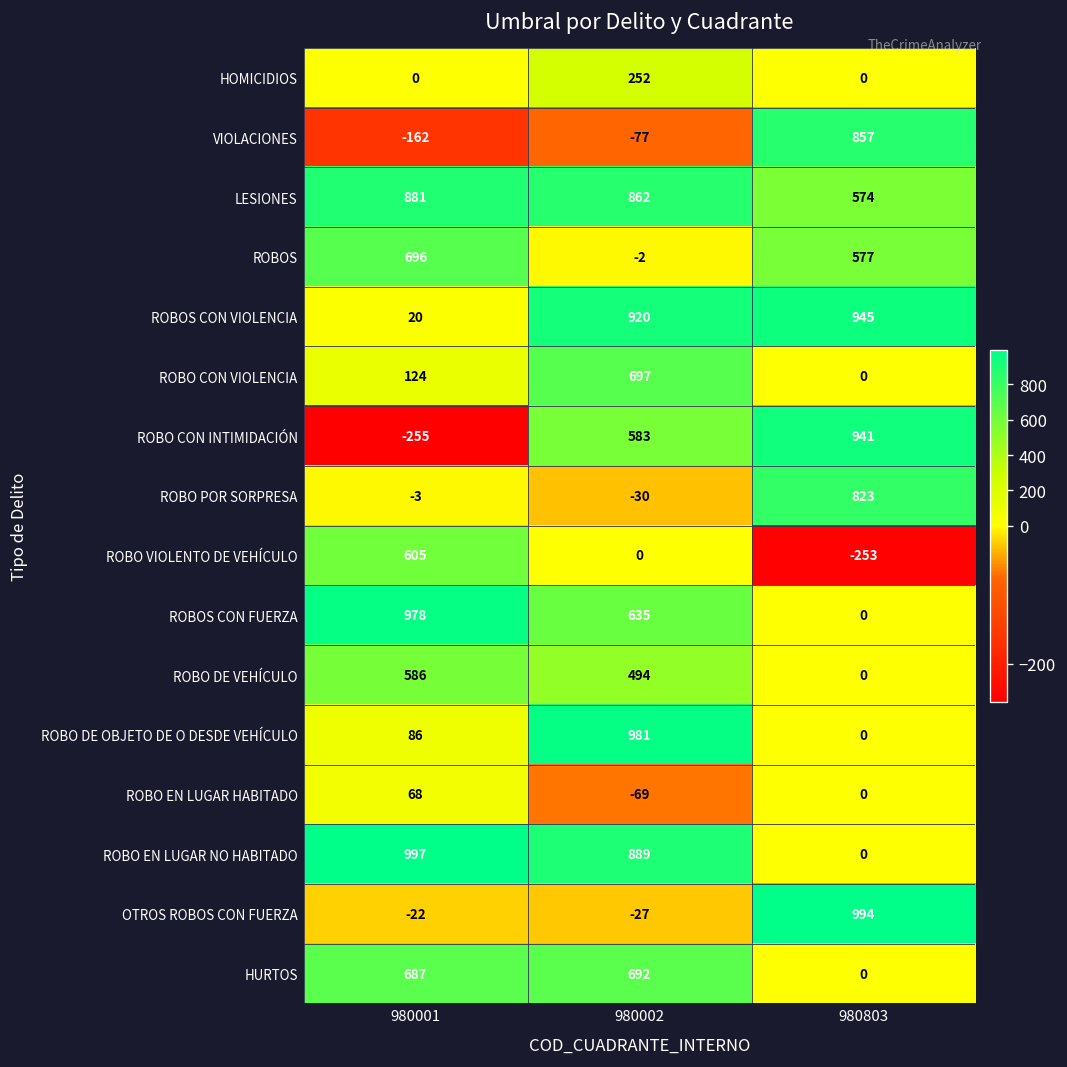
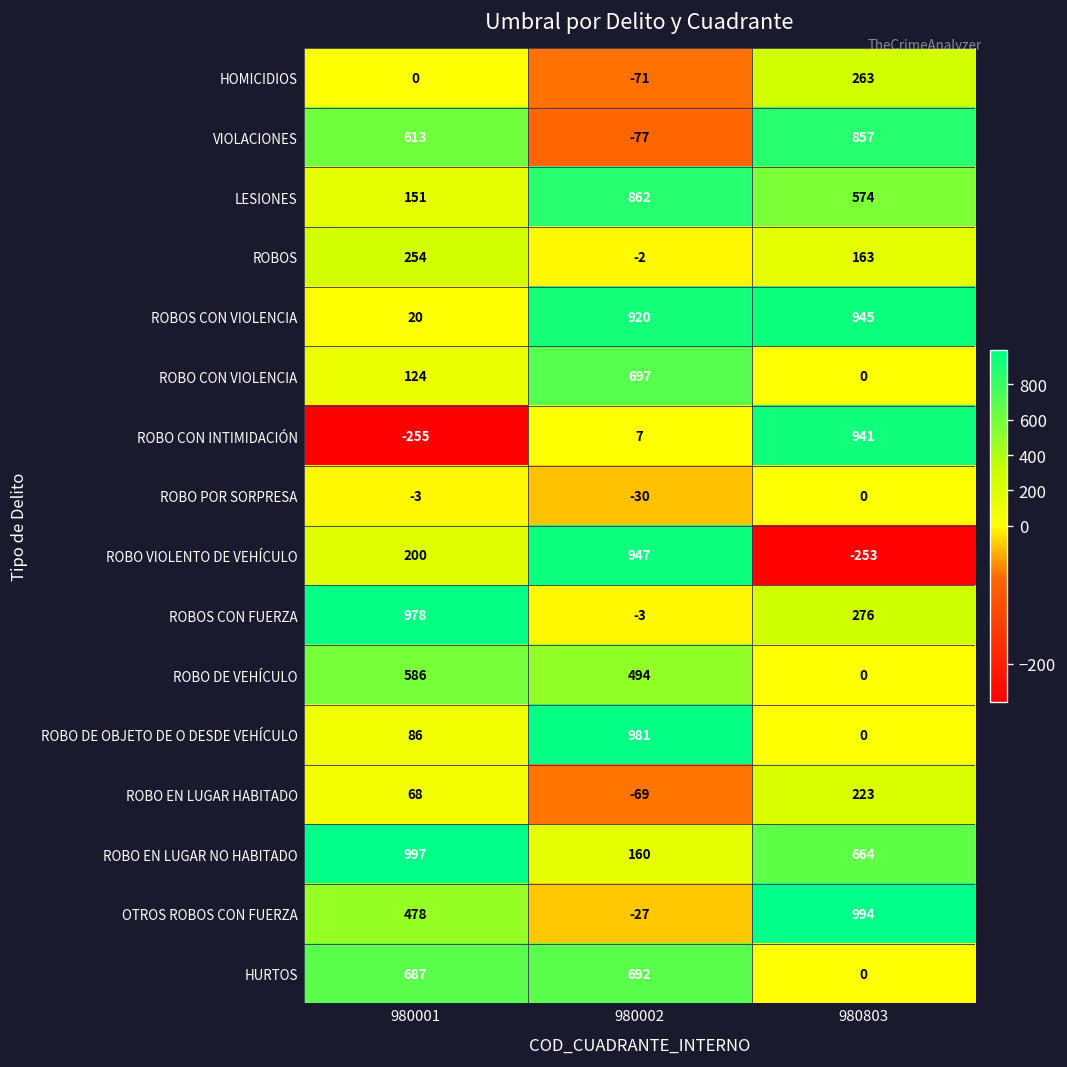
HOMICIDIOS, 980002: 252 -> -71
HOMICIDIOS, 980803: 0 -> 263
VIOLACIONES, 980001: -162 -> 613
LESIONES, 980001: 881 -> 151
ROBOS, 980001: 696 -> 254
ROBOS, 980803: 577 -> 163
ROBO CON INTIMIDACIÓN, 980002: 583 -> 7
ROBO POR SORPRESA, 980803: 823 -> 0
ROBO VIOLENTO DE VEHÍCULO, 980001: 605 -> 200
ROBO VIOLENTO DE VEHÍCULO, 980002: 0 -> 947
ROBOS CON FUERZA, 980002: 635 -> -3
ROBOS CON FUERZA, 980803: 0 -> 276
ROBO EN LUGAR HABITADO, 980803: 0 -> 223
ROBO EN LUGAR NO HABITADO, 980002: 889 -> 160
ROBO EN LUGAR NO HABITADO, 980803: 0 -> 664
OTROS ROBOS CON FUERZA, 980001: -22 -> 478
